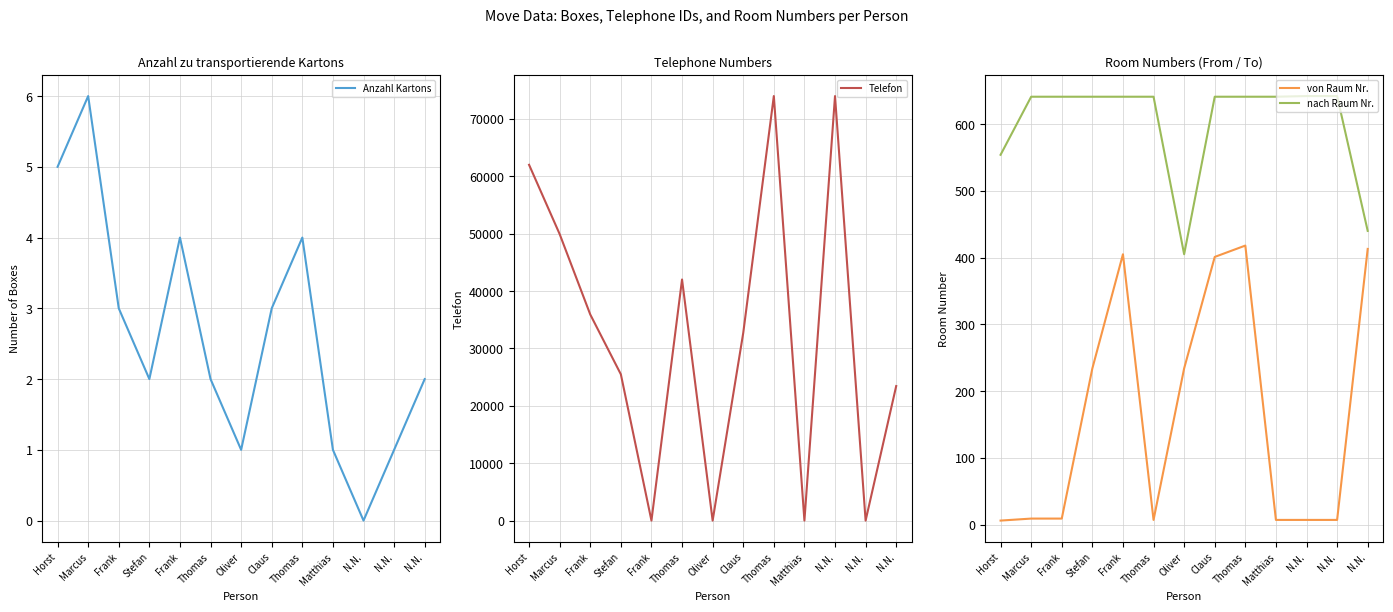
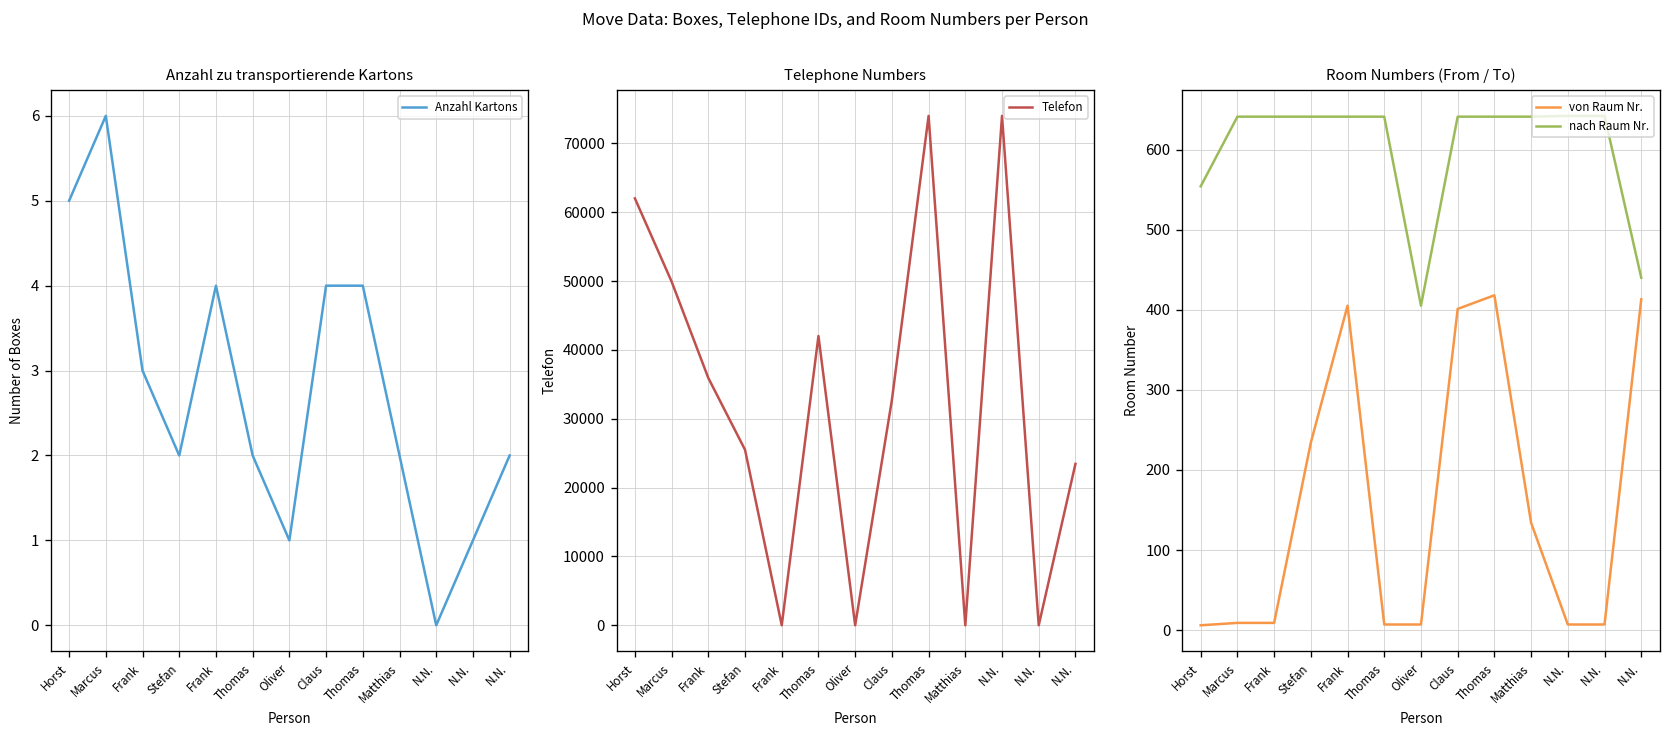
Anzahl zu transportierende Kartons, Claus: 3 -> 4
Anzahl zu transportierende Kartons, Matthias: 1 -> 2
Room Numbers (From / To), von Raum Nr., Oliver: 230 -> 10
Room Numbers (From / To), von Raum Nr., Matthias: 10 -> 130
